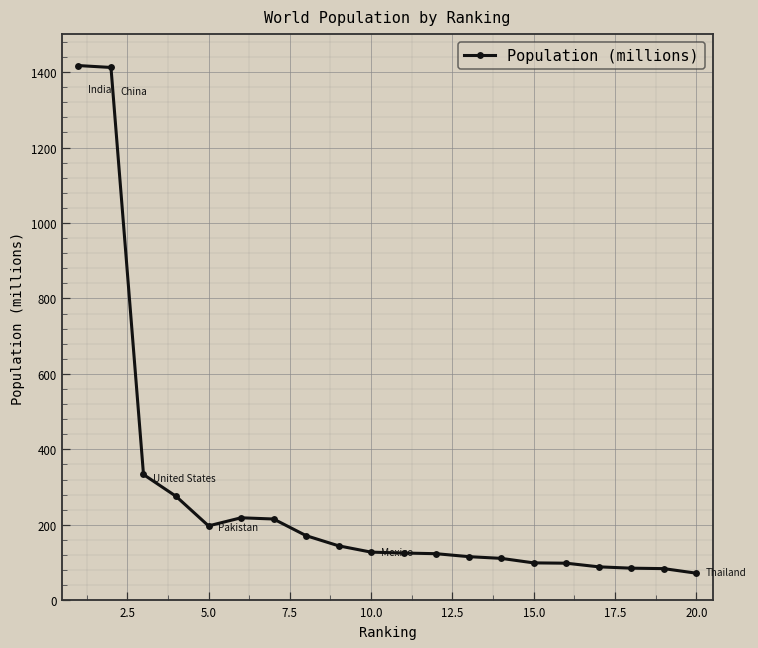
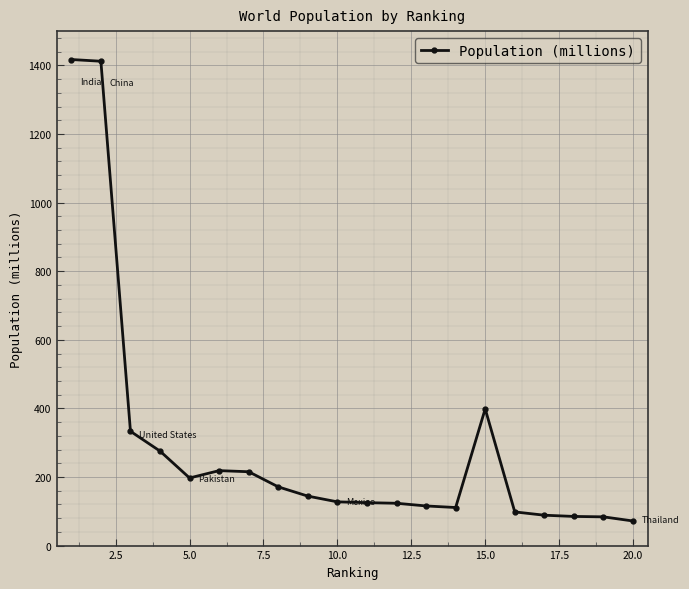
15.0: 100 -> 400
